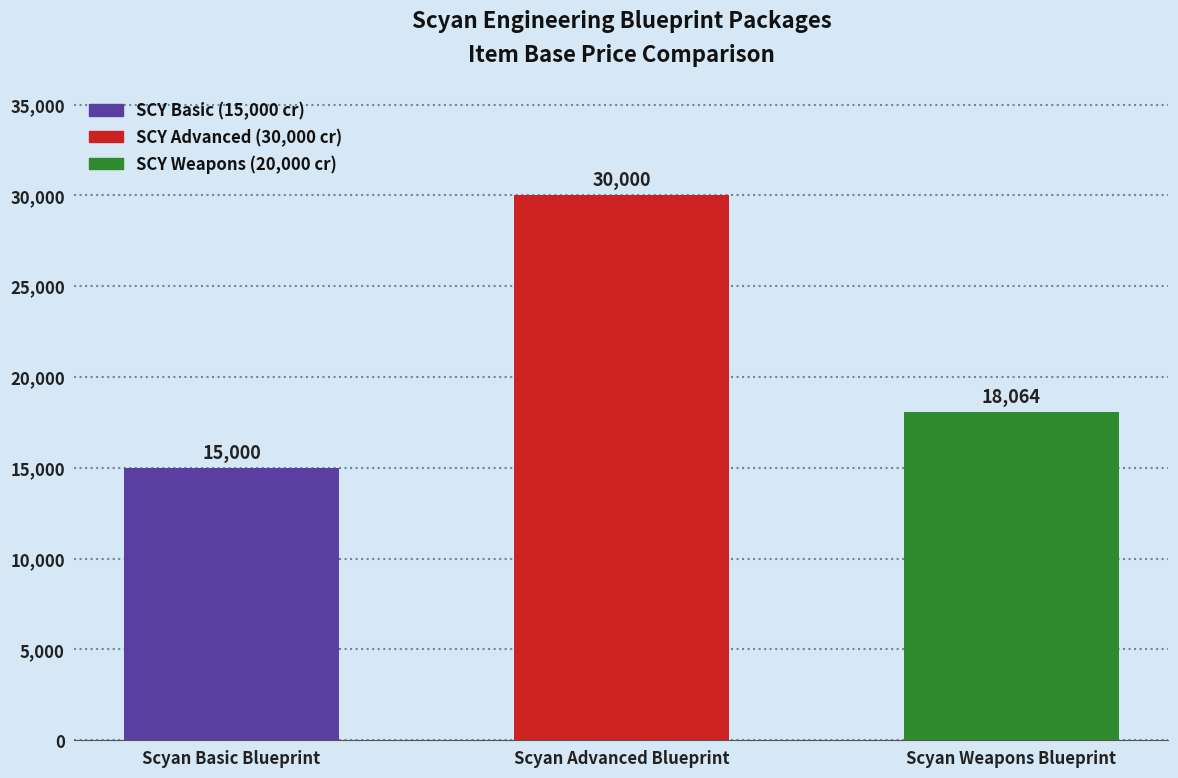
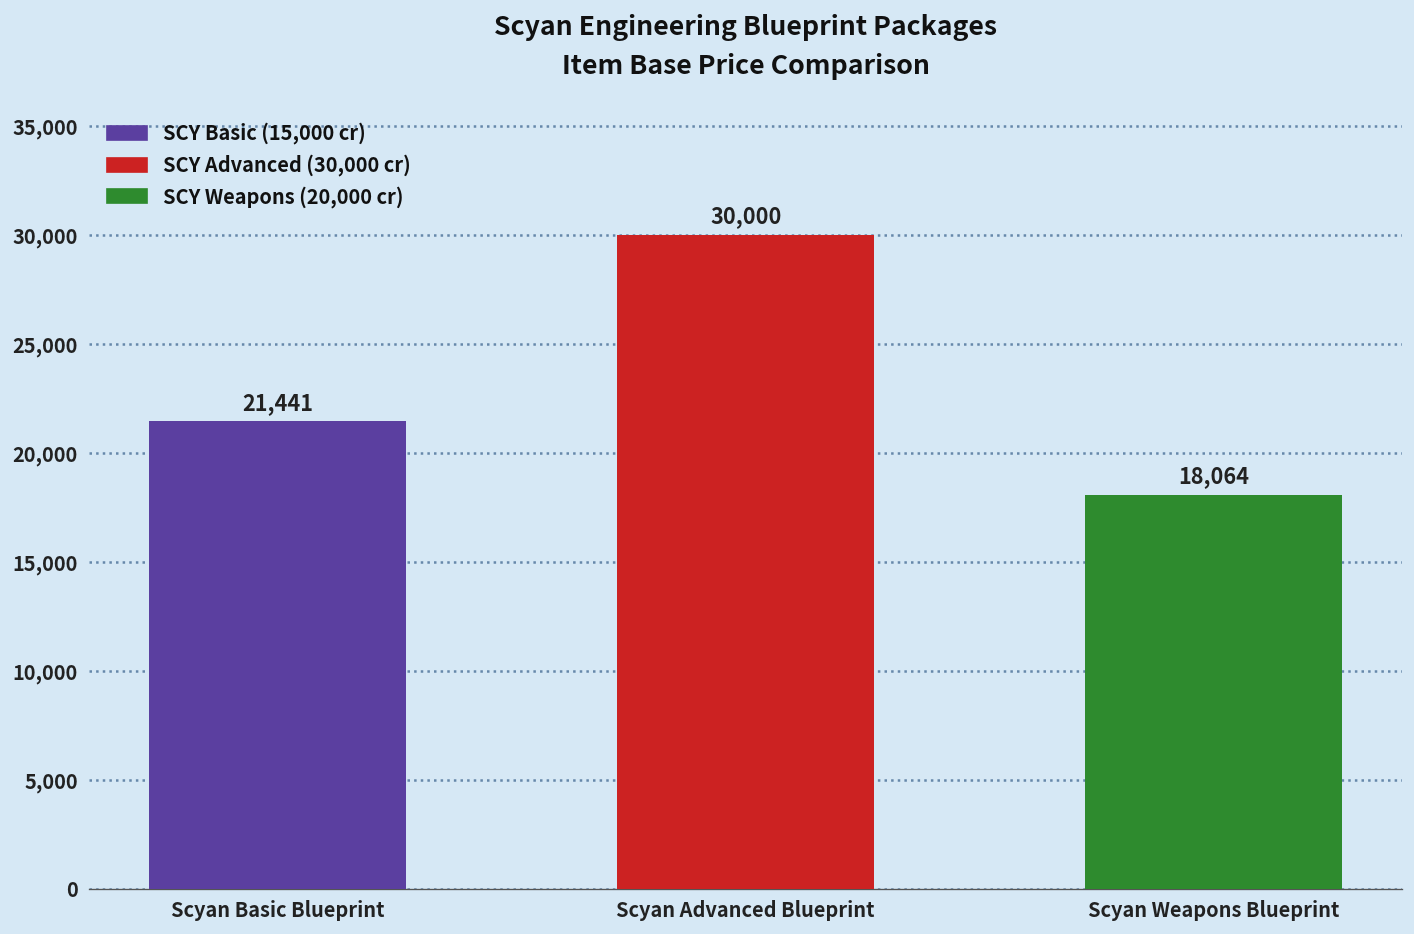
Scyan Basic Blueprint: 15,000 -> 21,441
